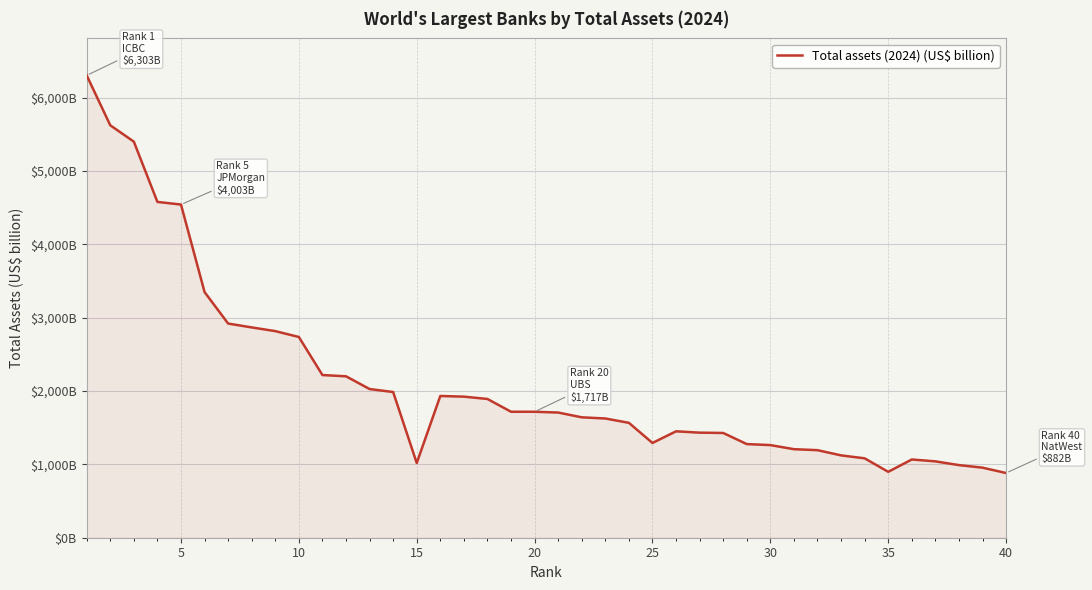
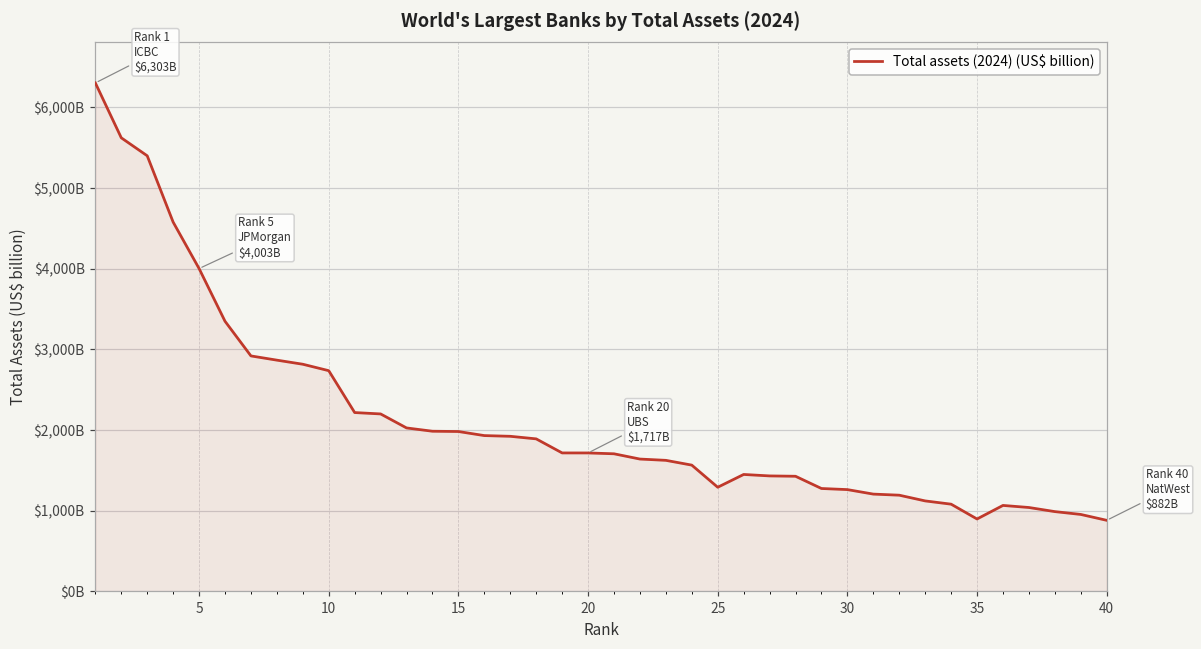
5: $4,500,000,000,000 -> $4,000,000,000,000
15: $1,000,000,000,000 -> $2,000,000,000,000
